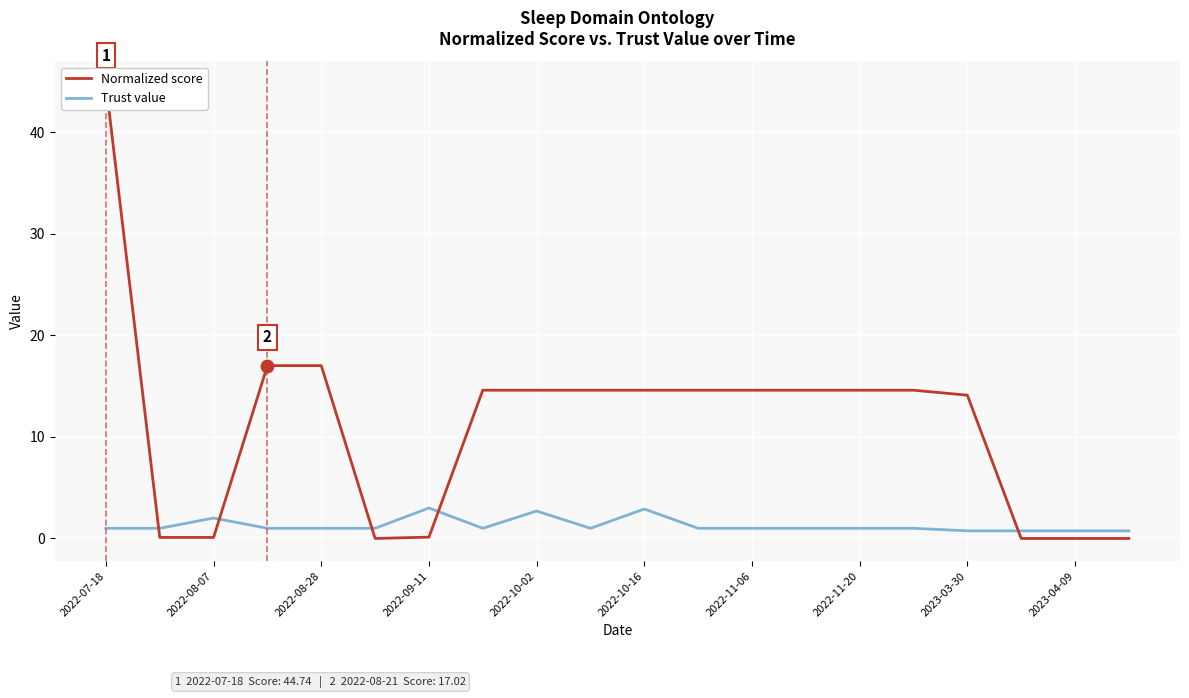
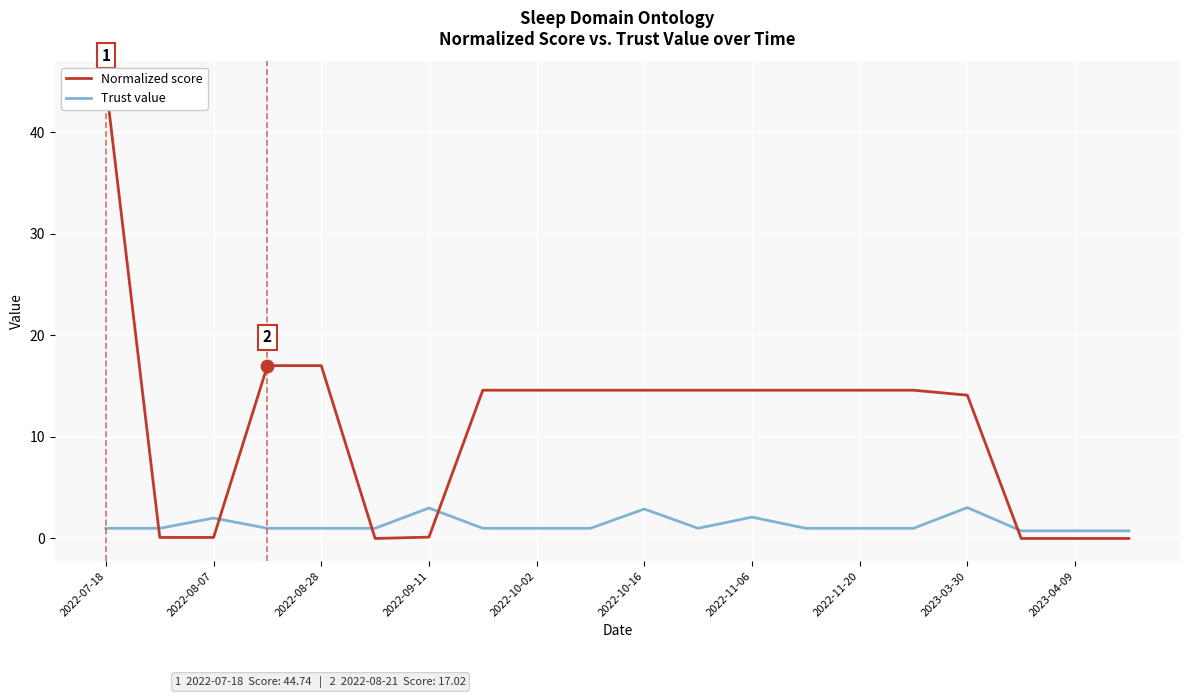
Trust value, 2022-10-02: 2.7 -> 1.0
Trust value, 2022-11-06: 1.0 -> 2.1
Trust value, 2023-03-30: 0.8 -> 3.0
